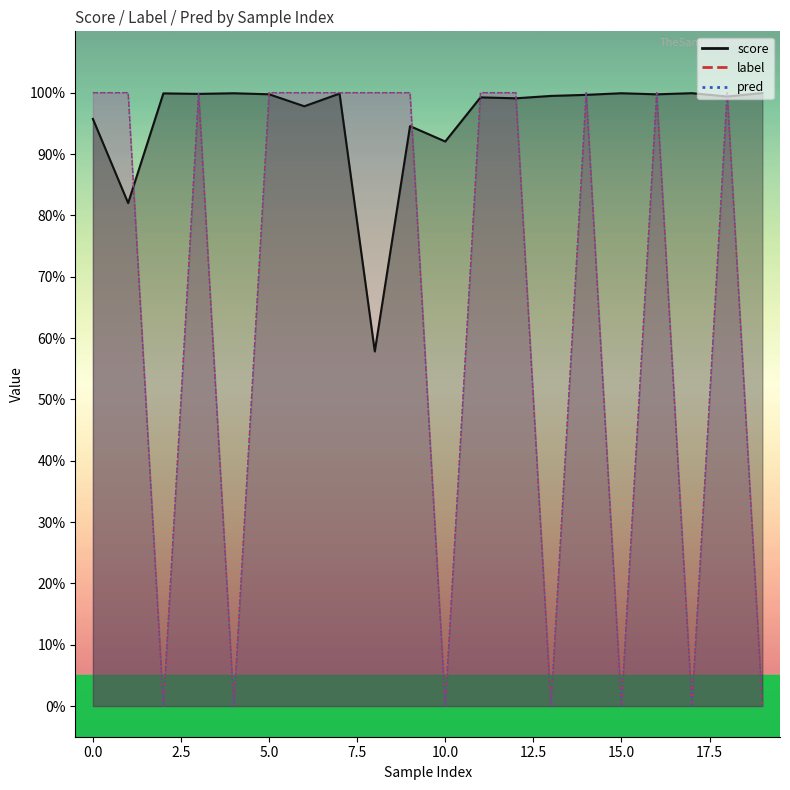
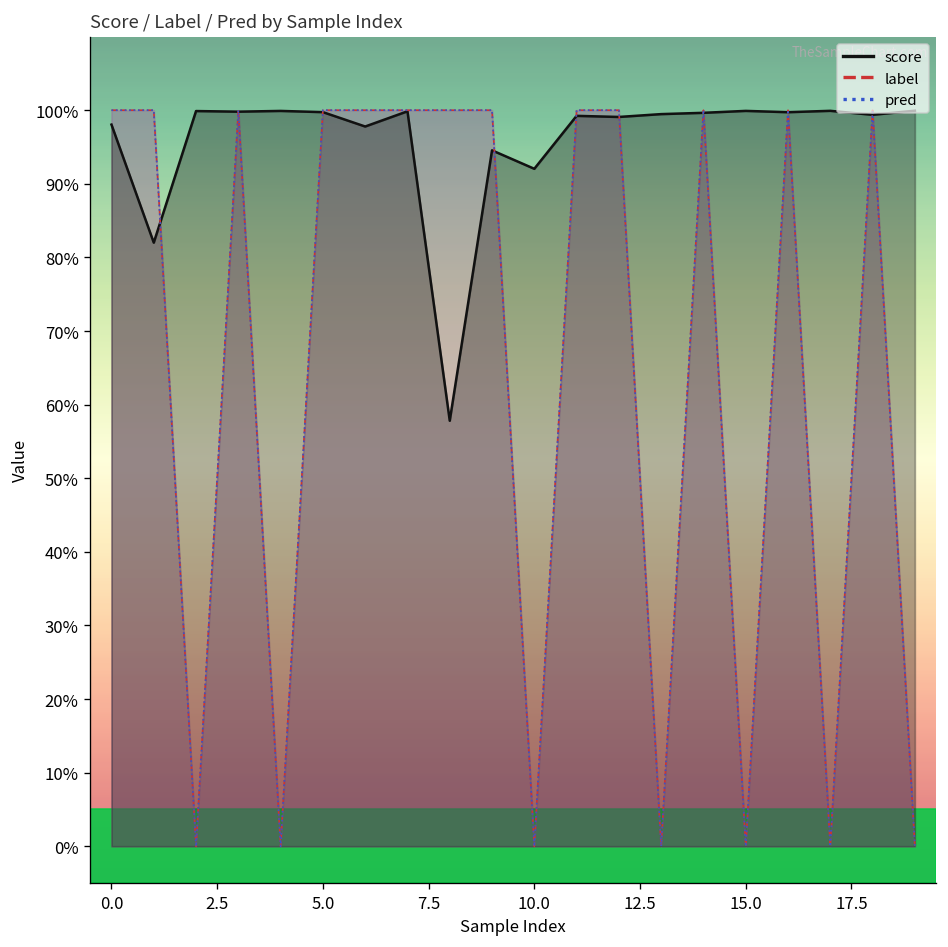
score, 0.0: 96% -> 98%
